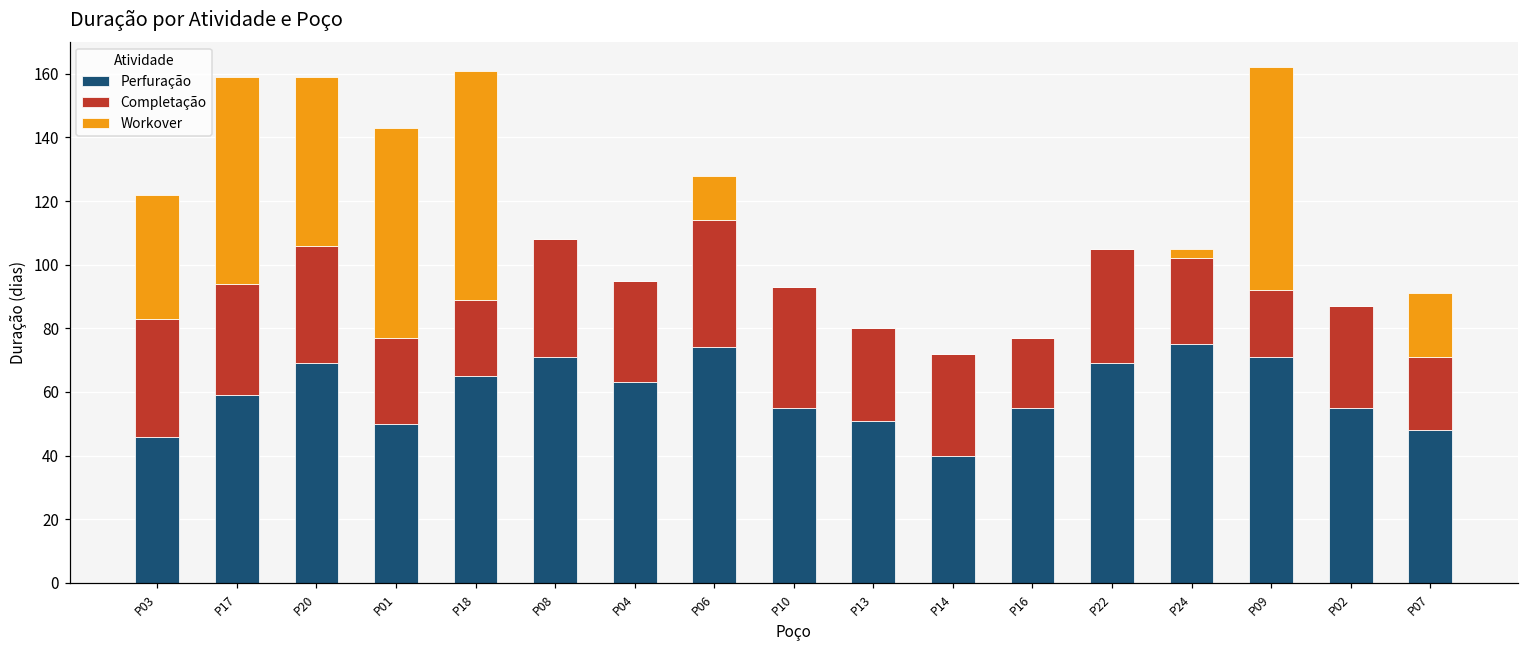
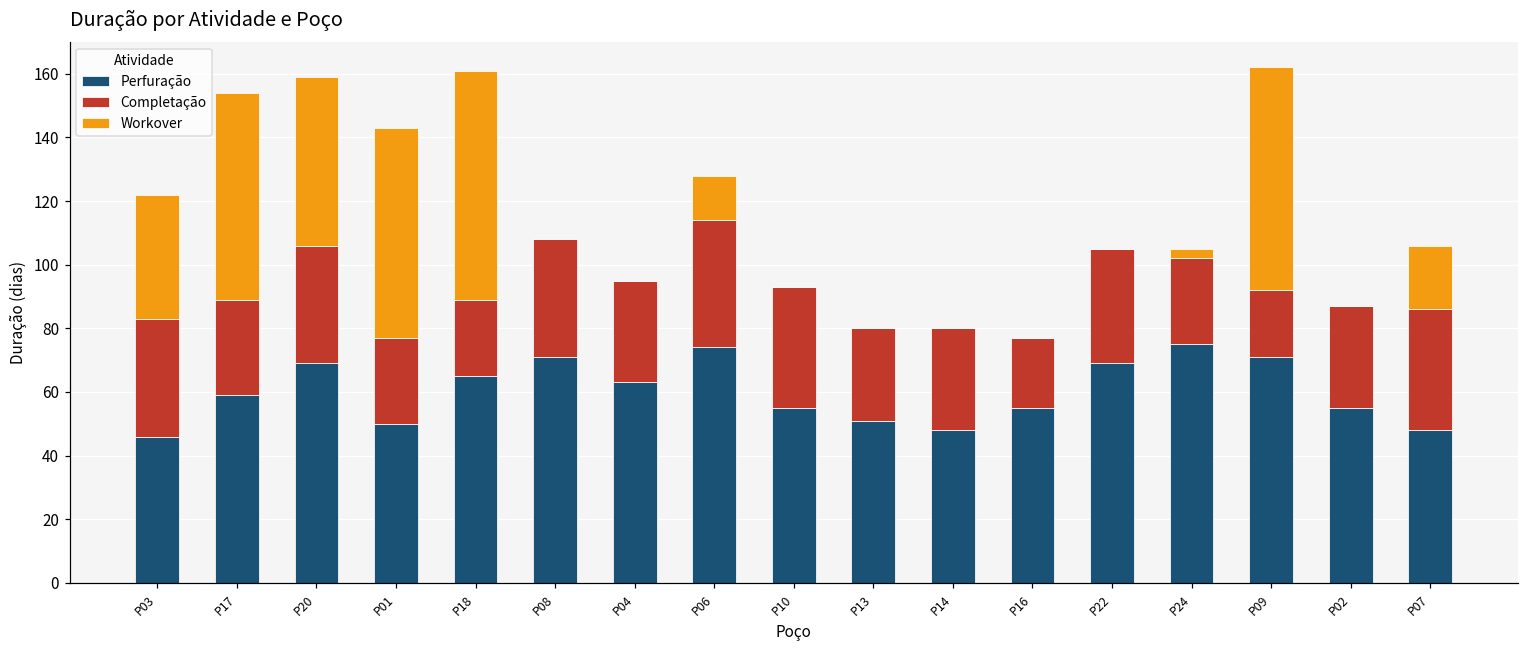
Completação, P17: 35 -> 30
Perfuração, P14: 40 -> 48
Completação, P07: 23 -> 38
